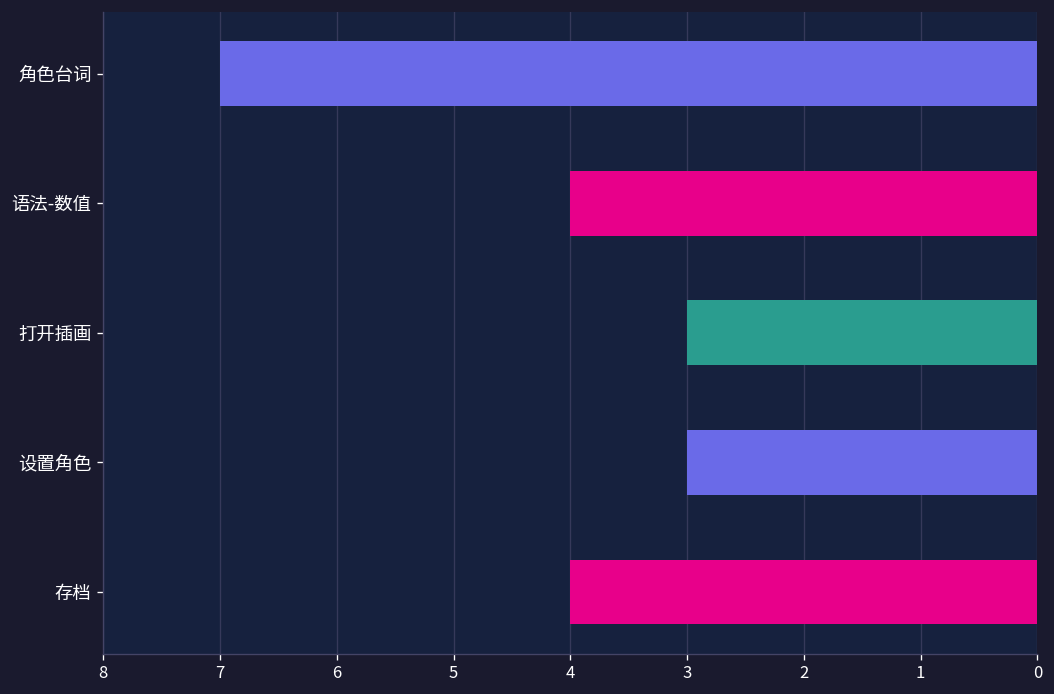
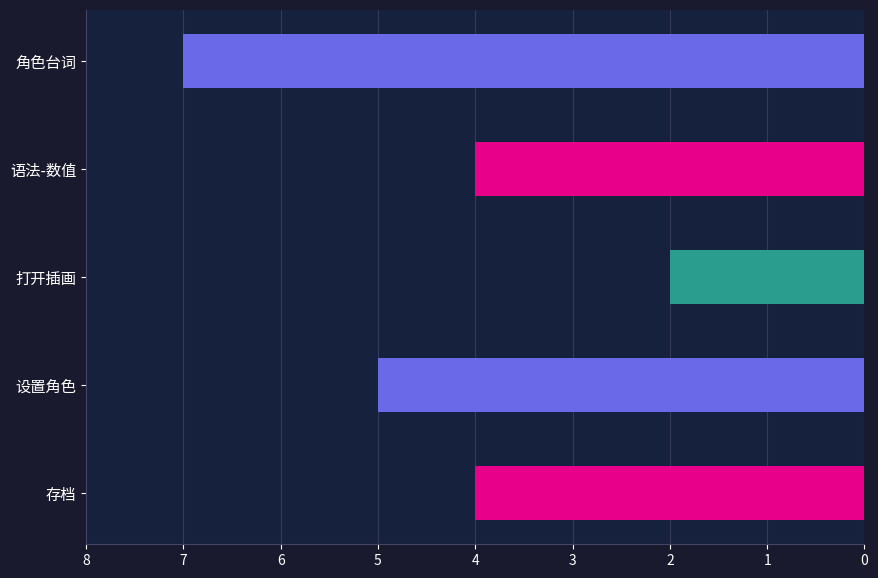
打开插画: 3 -> 2
设置角色: 3 -> 5
